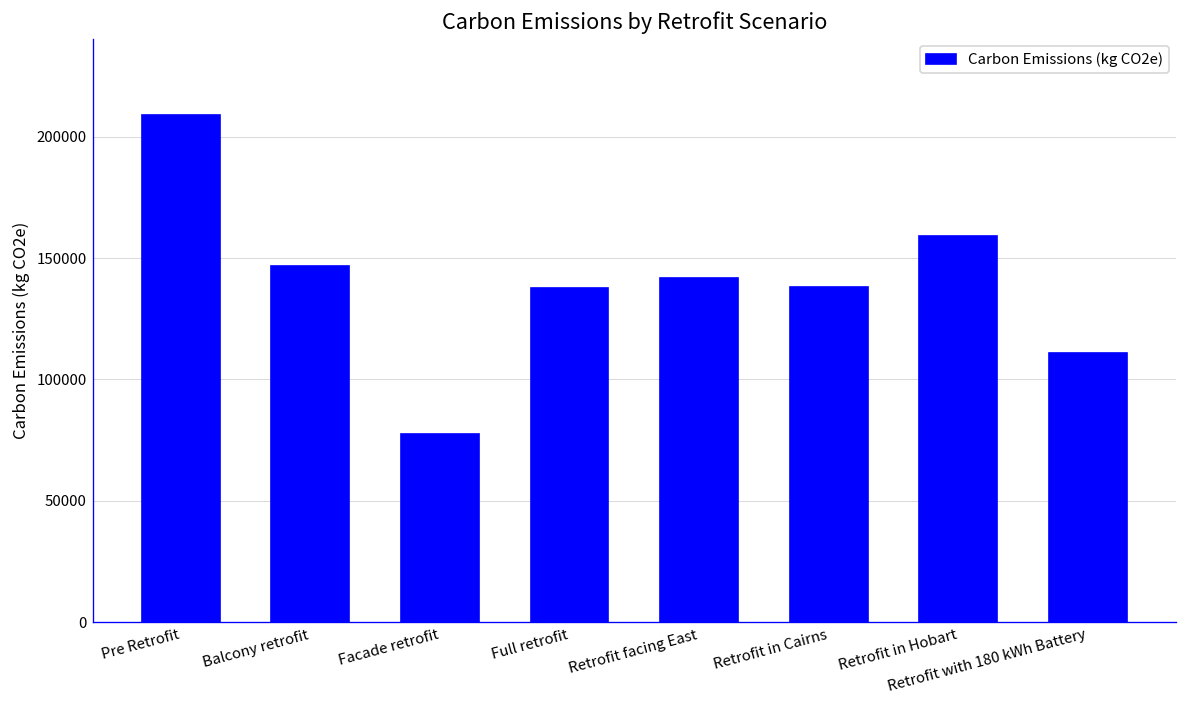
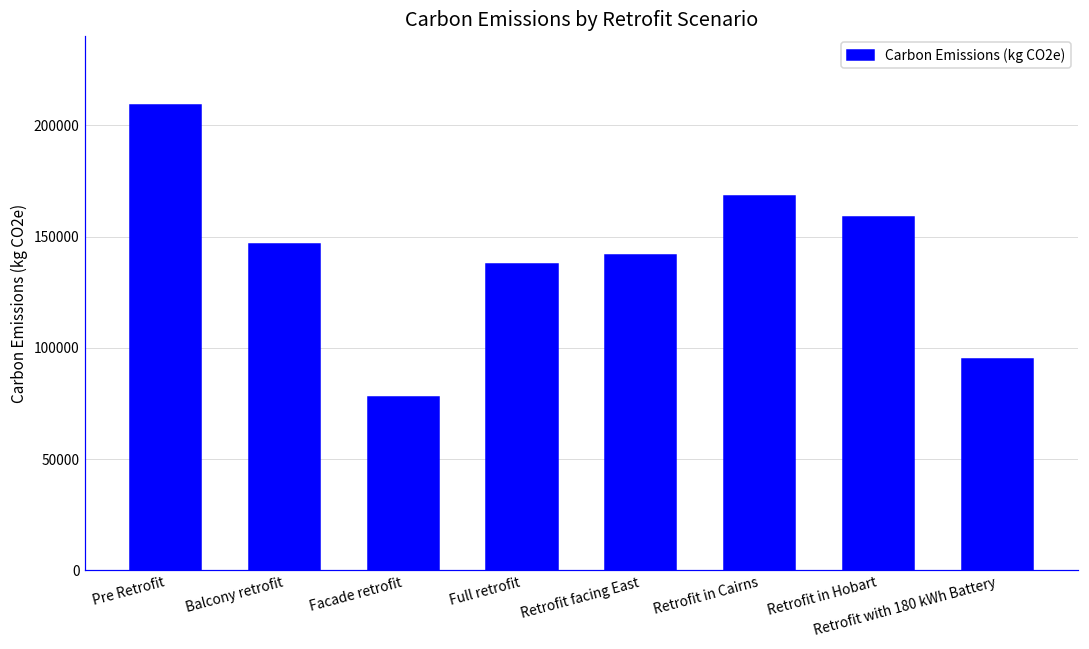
Retrofit in Cairns: 138000 -> 168000
Retrofit with 180 kWh Battery: 111000 -> 95000
